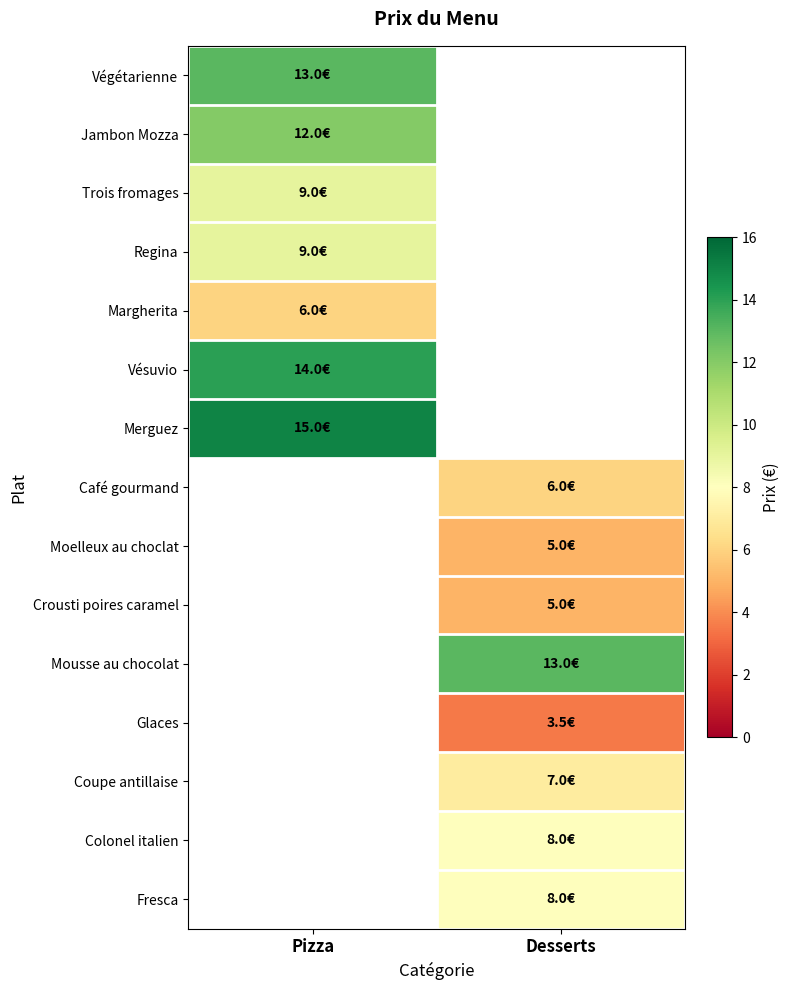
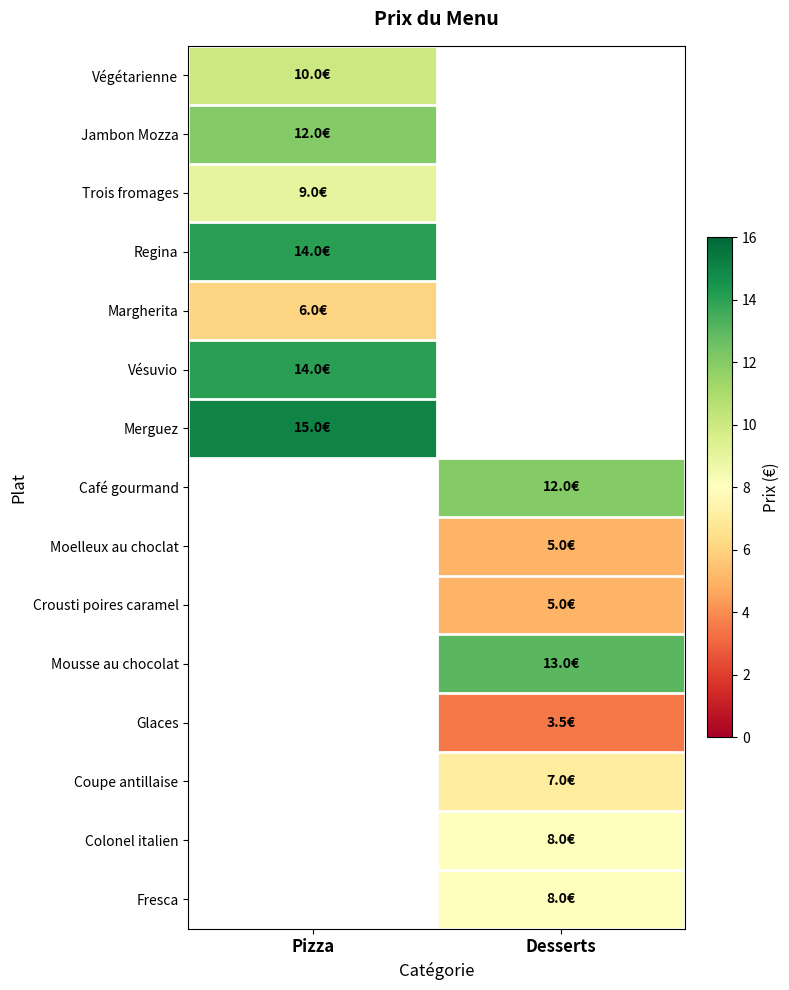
Végétarienne, Pizza: 13.0€ -> 10.0€
Regina, Pizza: 9.0€ -> 14.0€
Café gourmand, Desserts: 6.0€ -> 12.0€
